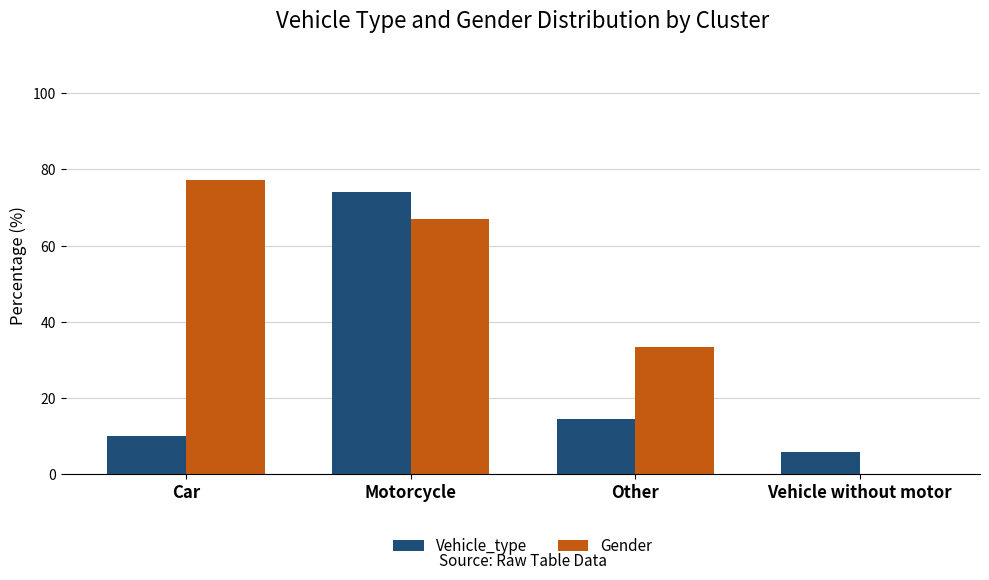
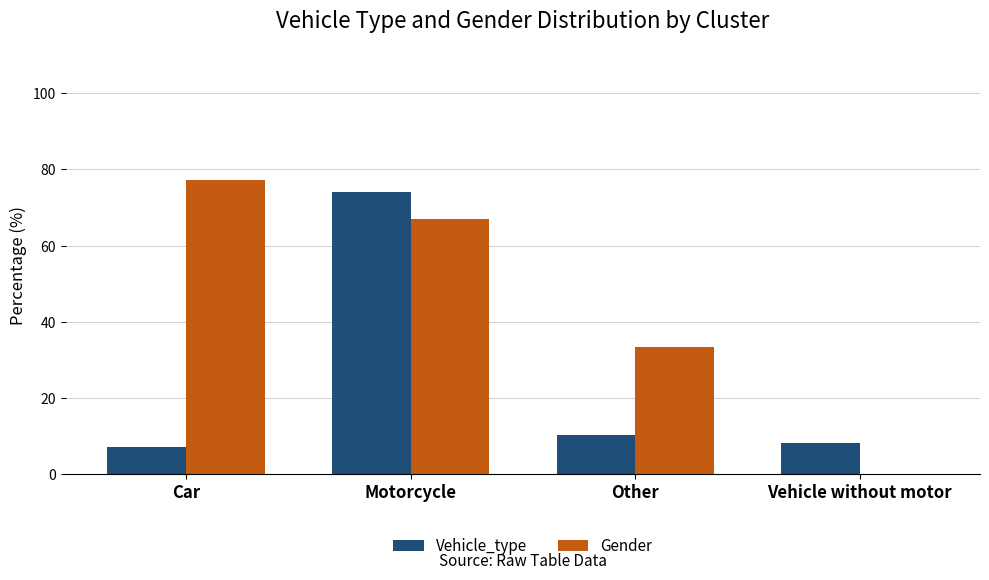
Vehicle_type, Car: 10 -> 7
Vehicle_type, Other: 14 -> 10
Vehicle_type, Vehicle without motor: 6 -> 8
